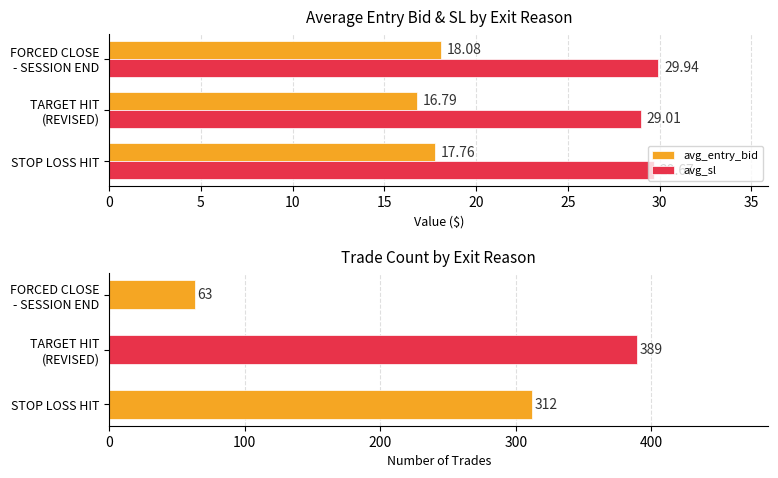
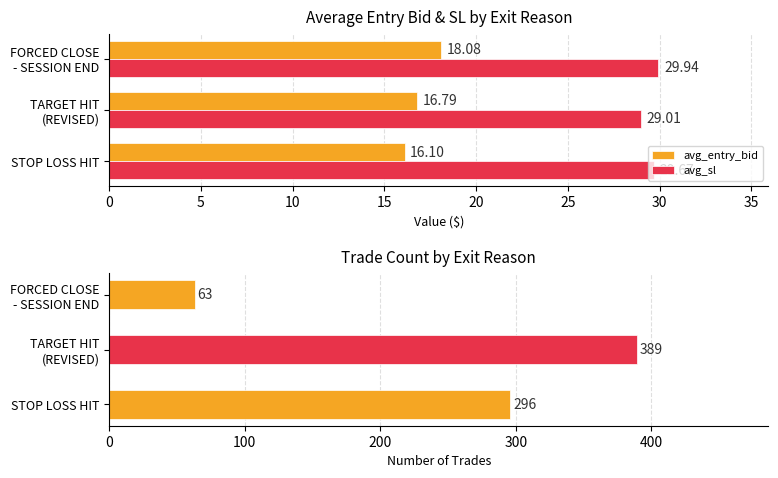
Average Entry Bid & SL by Exit Reason, avg_entry_bid, STOP LOSS HIT: 17.76 -> 16.10
Trade Count by Exit Reason, STOP LOSS HIT: 312 -> 296
